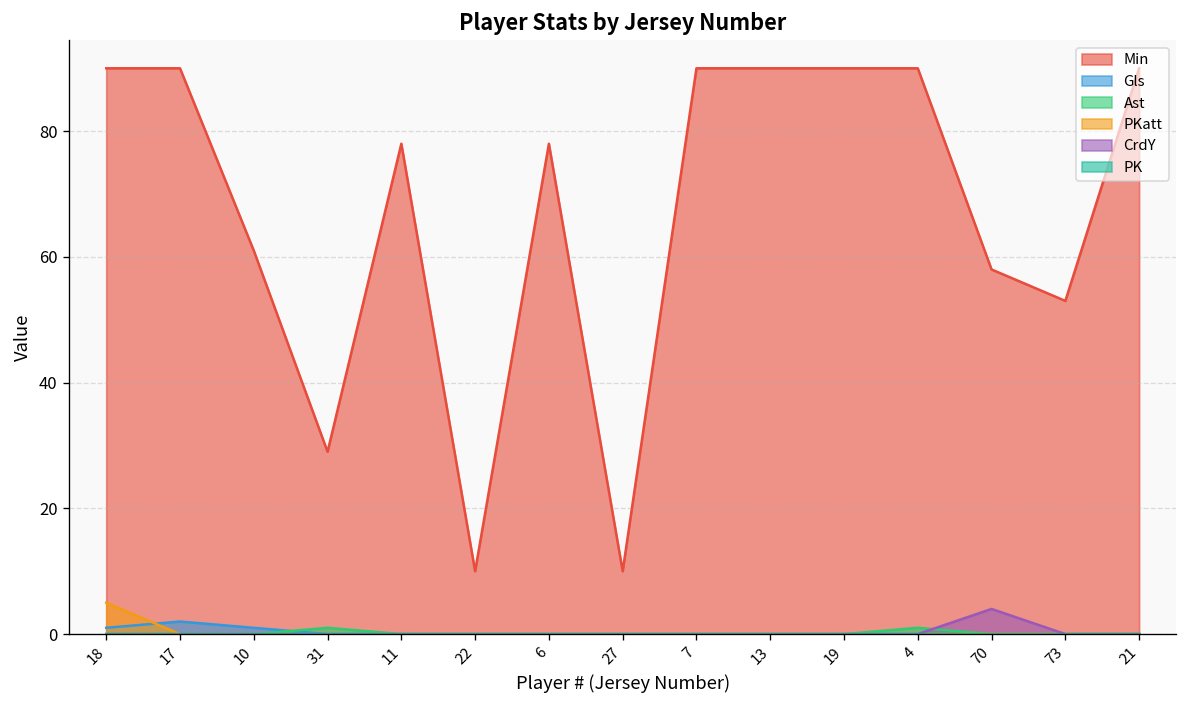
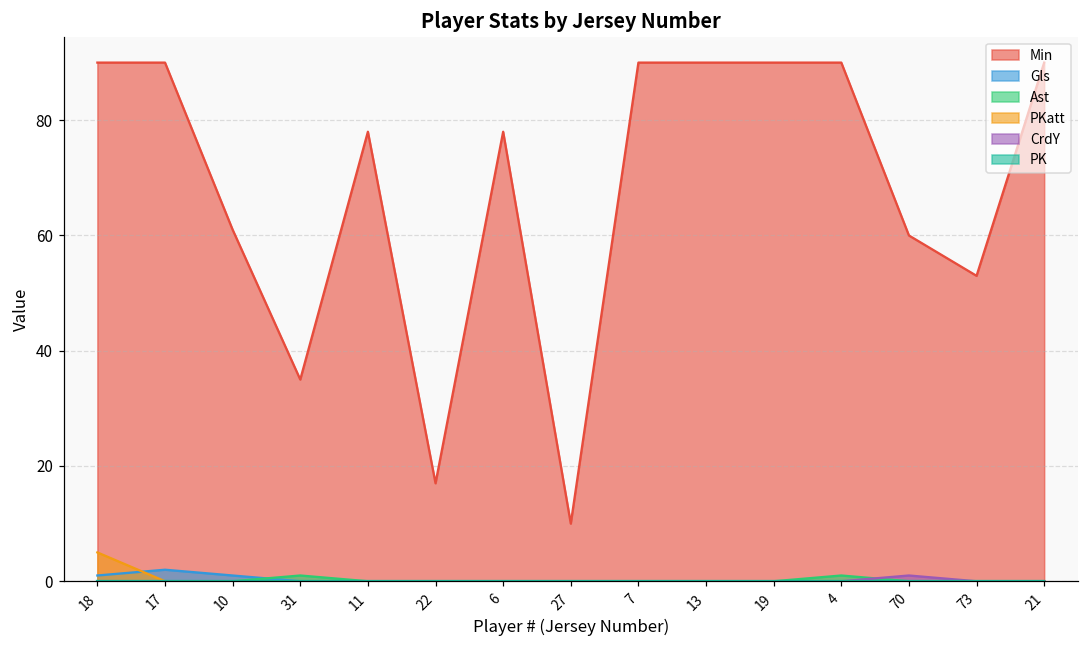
Min, 31: 29 -> 35
Min, 22: 10 -> 17
Min, 70: 58 -> 60
CrdY, 70: 4 -> 1
